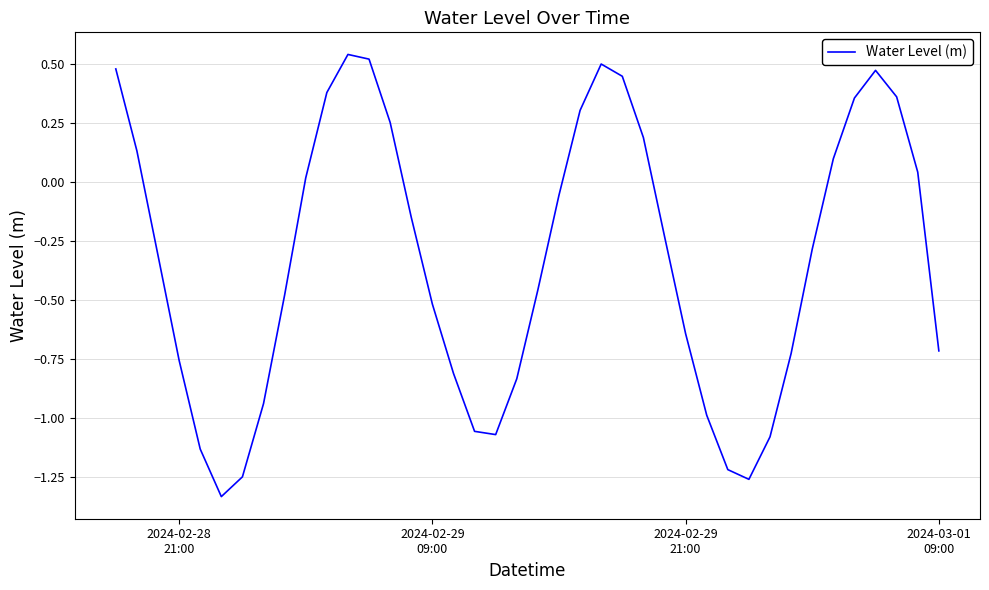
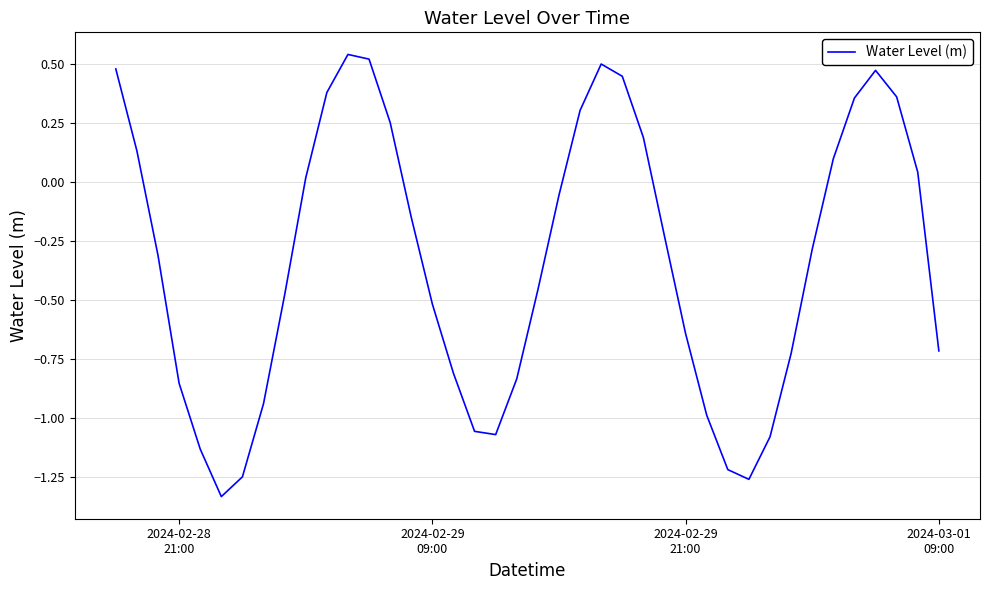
2024-02-28 21:00: -0.75 -> -0.85
